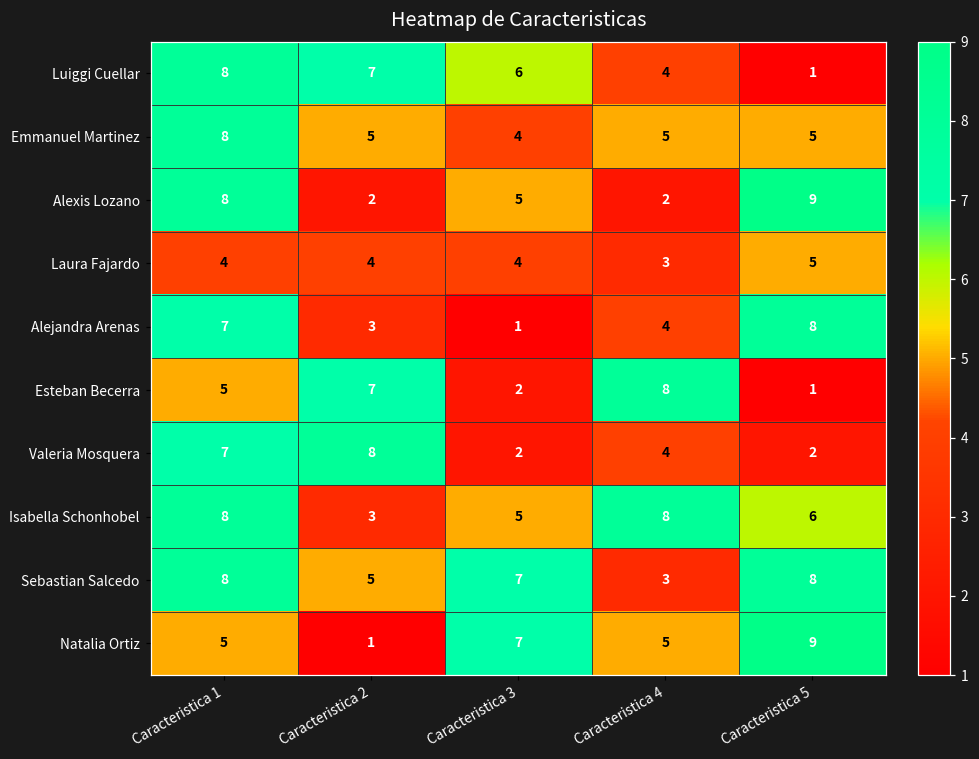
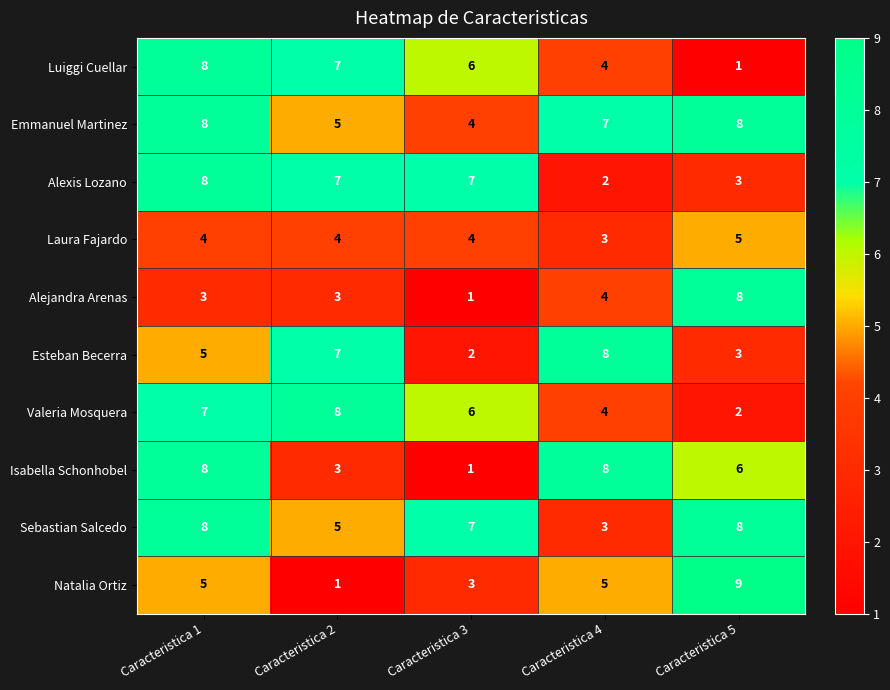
Emmanuel Martinez, Caracteristica 4: 5 -> 7
Emmanuel Martinez, Caracteristica 5: 5 -> 8
Alexis Lozano, Caracteristica 2: 2 -> 7
Alexis Lozano, Caracteristica 3: 5 -> 7
Alexis Lozano, Caracteristica 5: 9 -> 3
Alejandra Arenas, Caracteristica 1: 7 -> 3
Esteban Becerra, Caracteristica 5: 1 -> 3
Valeria Mosquera, Caracteristica 3: 2 -> 6
Isabella Schonhobel, Caracteristica 3: 5 -> 1
Natalia Ortiz, Caracteristica 3: 7 -> 3
